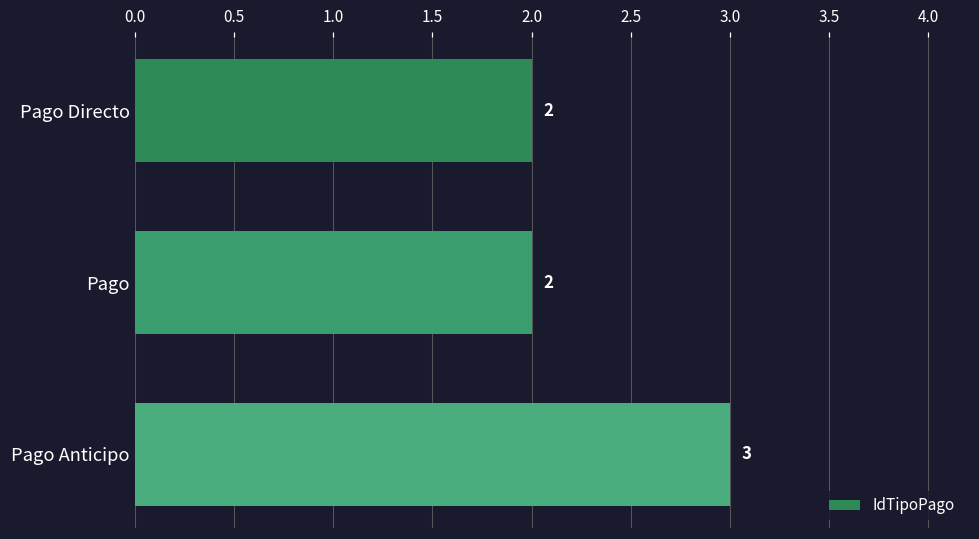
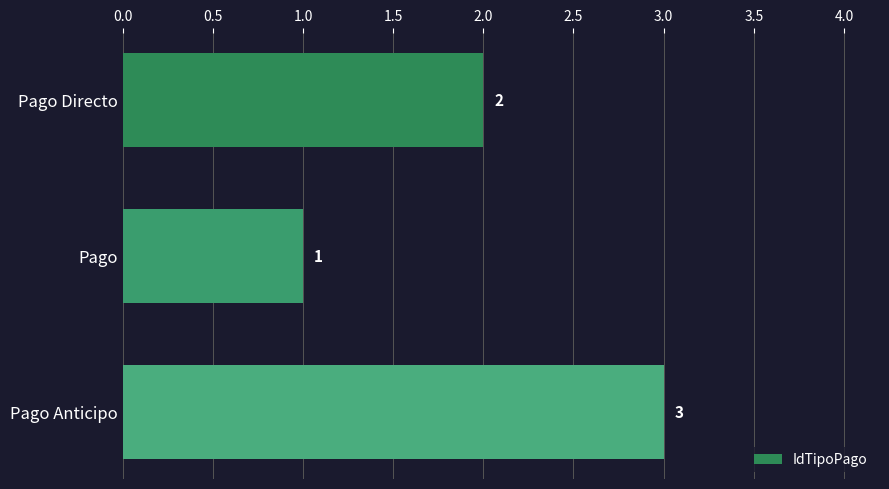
Pago: 2 -> 1
